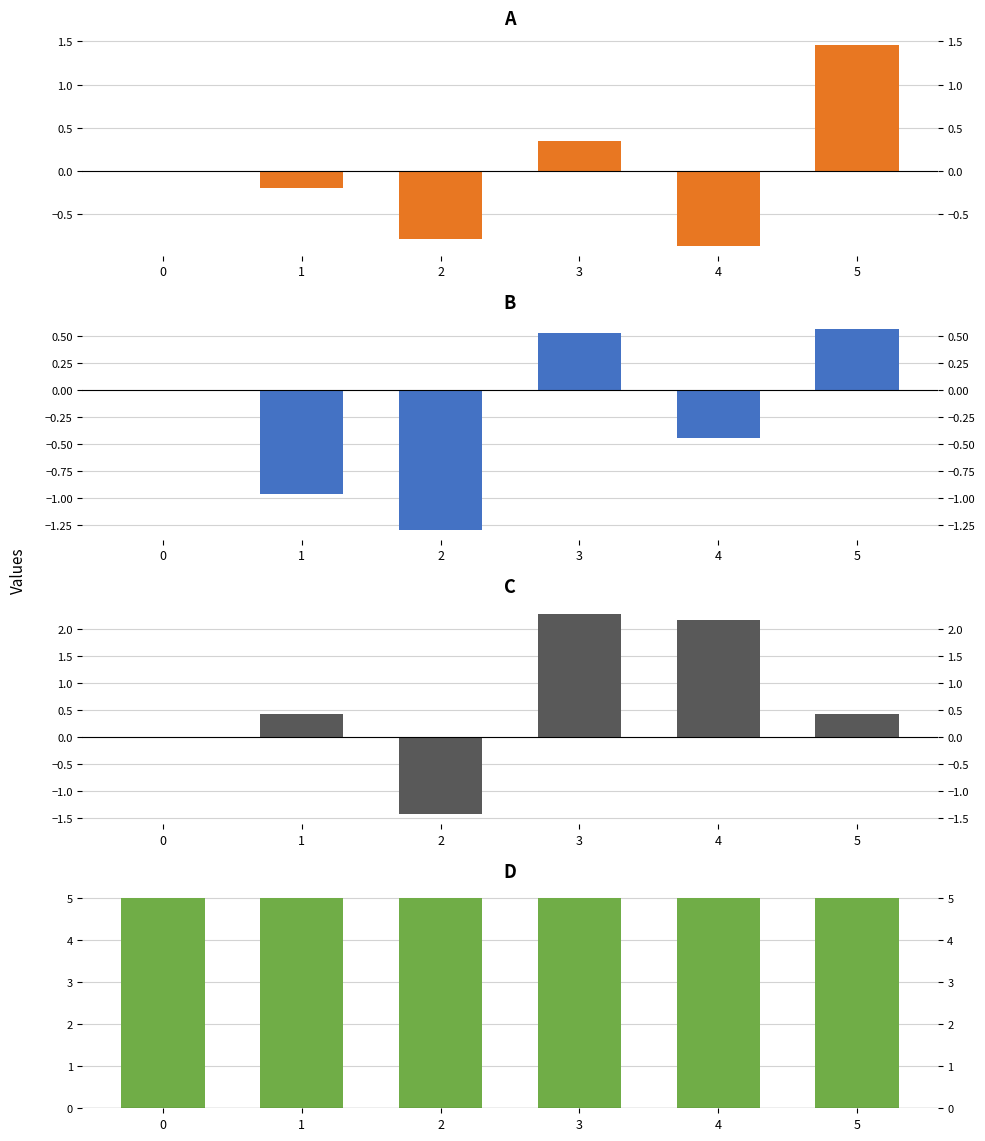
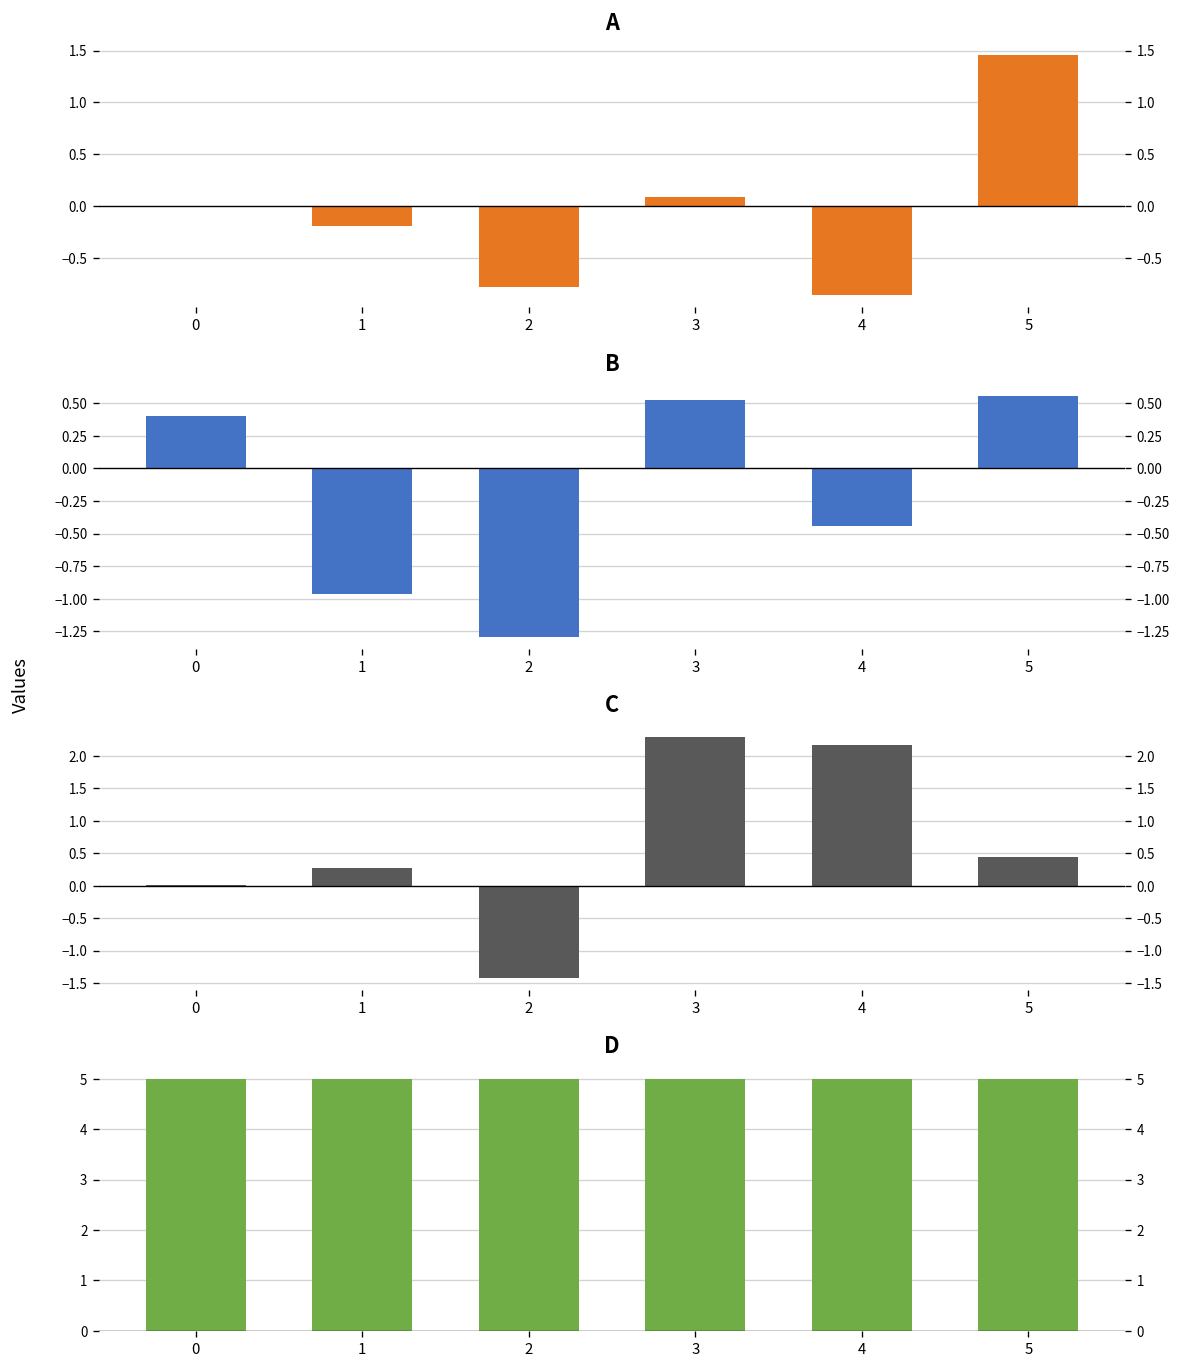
A, 3: 0.4 -> 0.1
B, 0: 0.0 -> 0.4
C, 1: 0.4 -> 0.3
